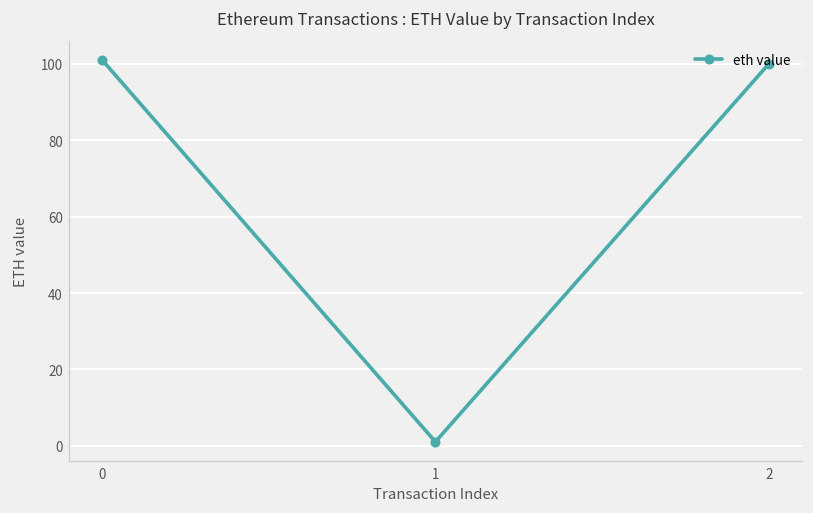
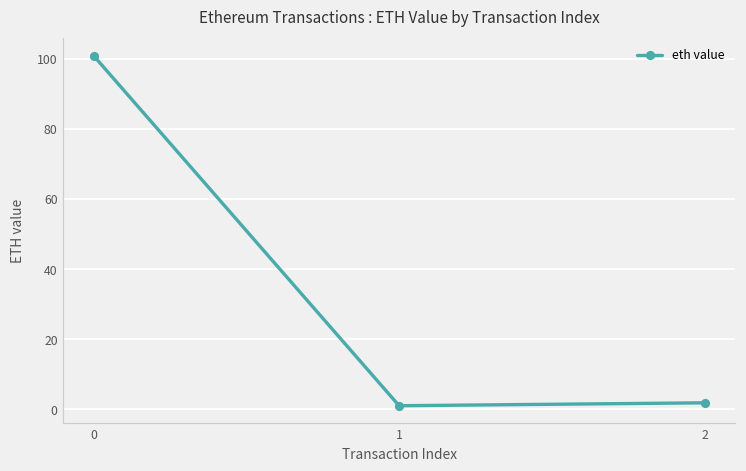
2: 100 -> 2
